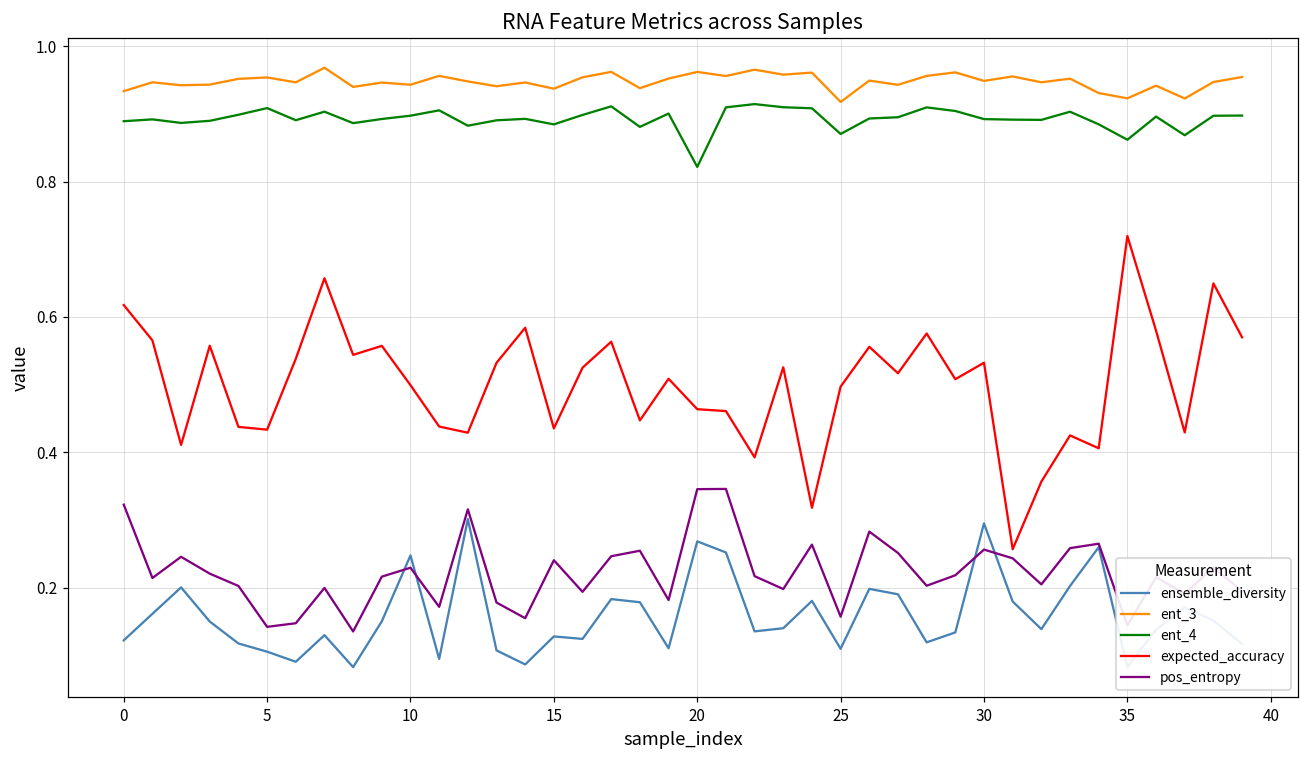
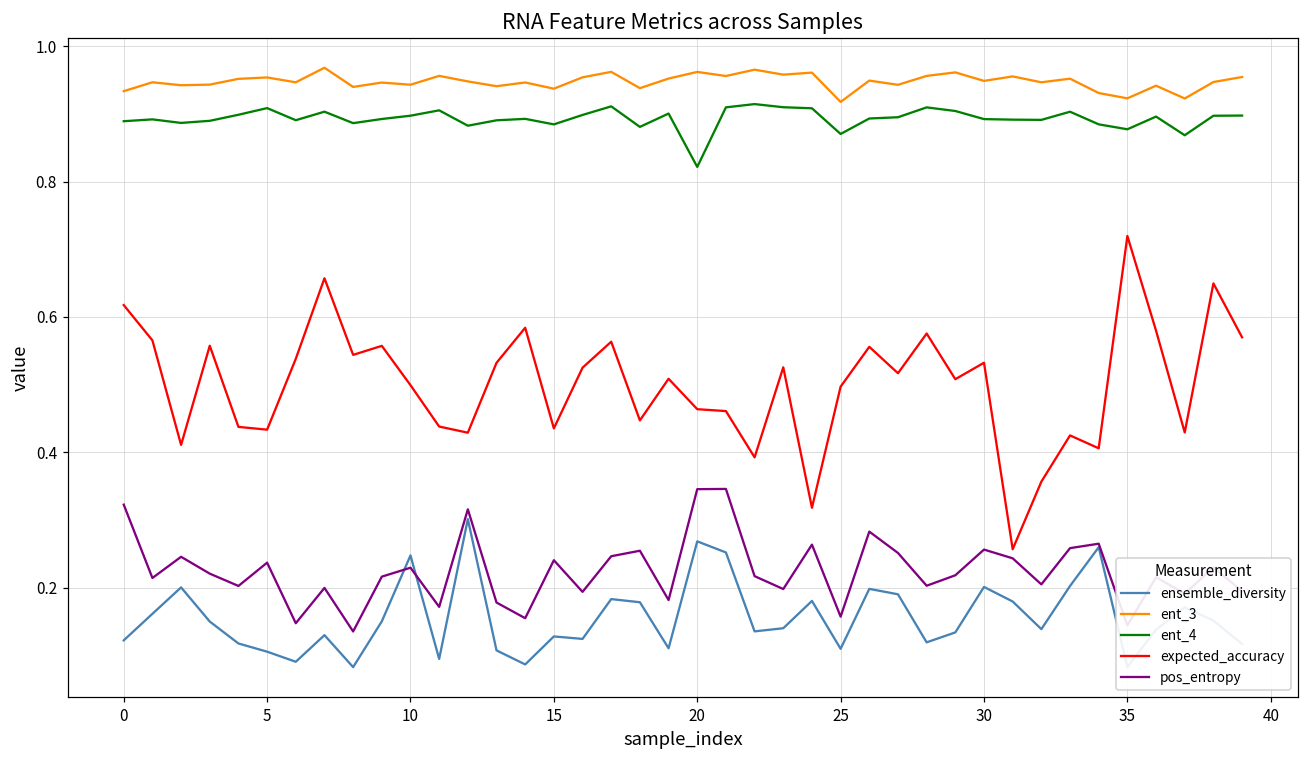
pos_entropy, 5: 0.14 -> 0.24
ensemble_diversity, 30: 0.29 -> 0.20
ent_4, 35: 0.86 -> 0.88
